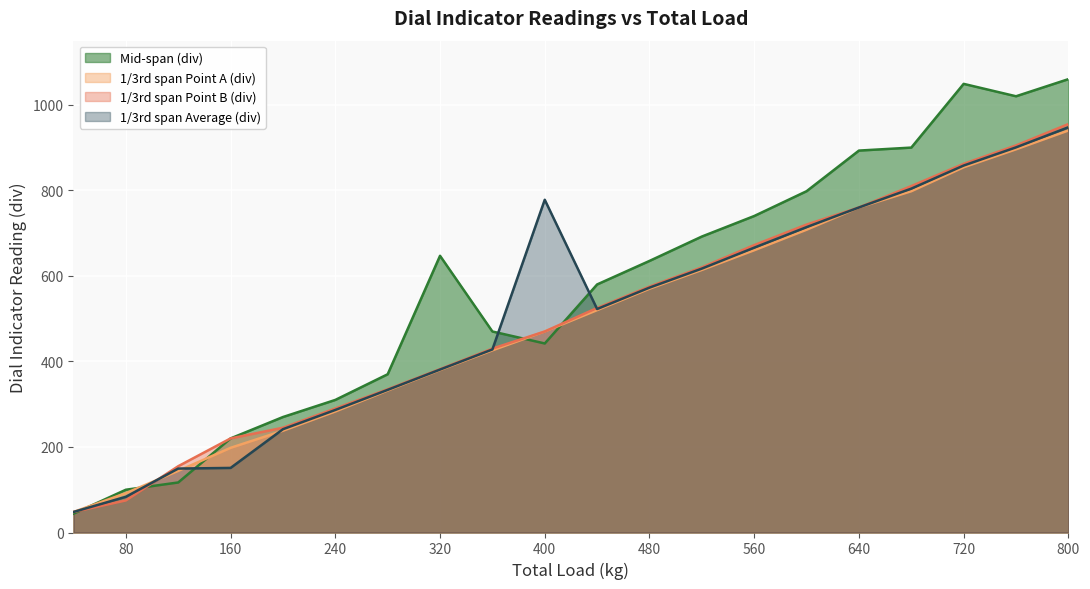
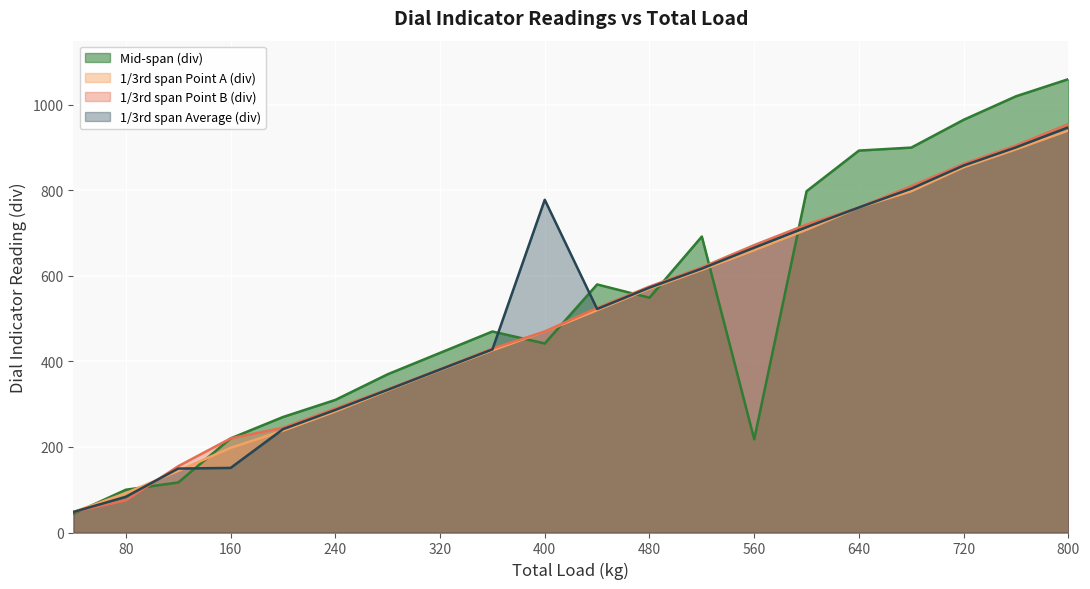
Mid-span (div), 320: 650 -> 420
Mid-span (div), 480: 640 -> 550
Mid-span (div), 560: 740 -> 220
Mid-span (div), 720: 1050 -> 970
